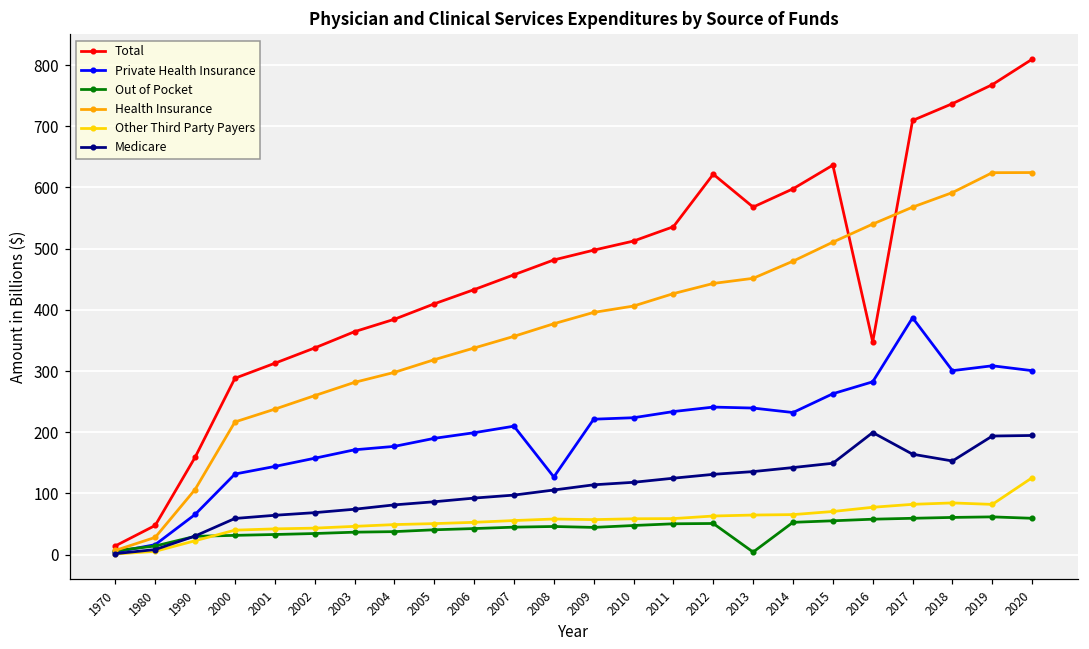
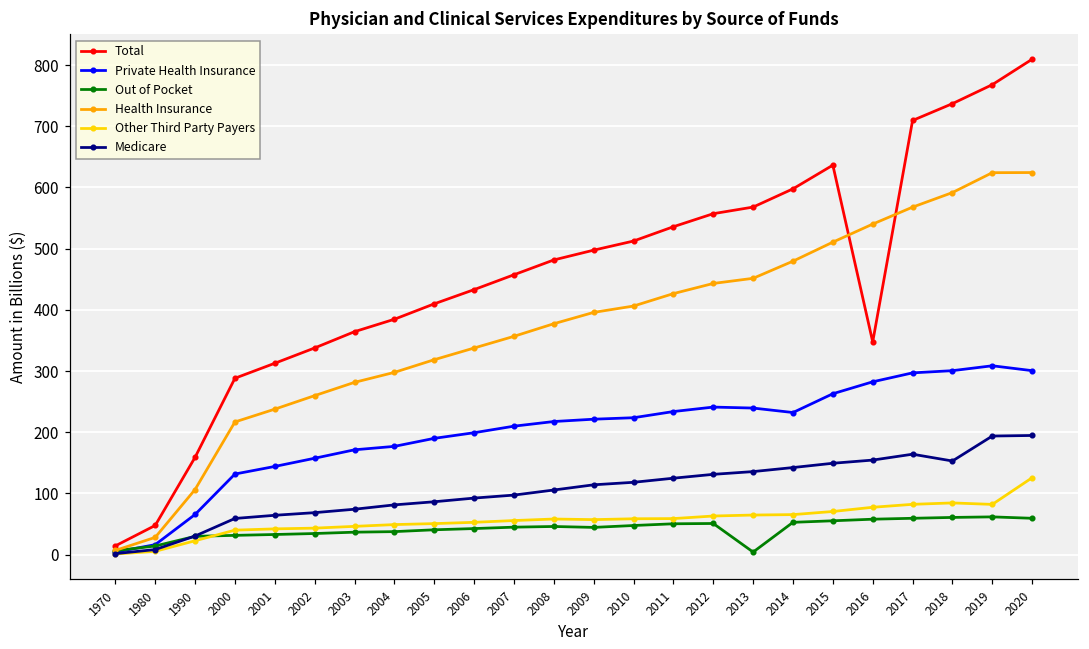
Private Health Insurance, 2008: 130 -> 220
Total, 2012: 620 -> 560
Medicare, 2016: 200 -> 150
Private Health Insurance, 2017: 390 -> 300
